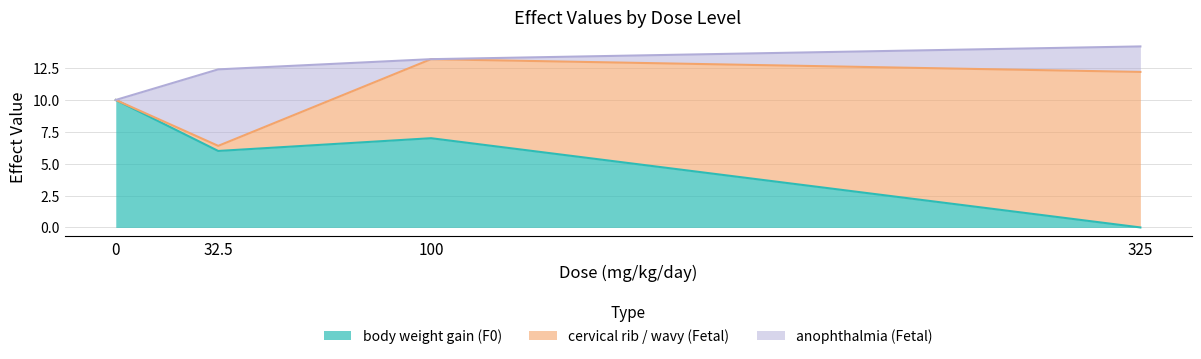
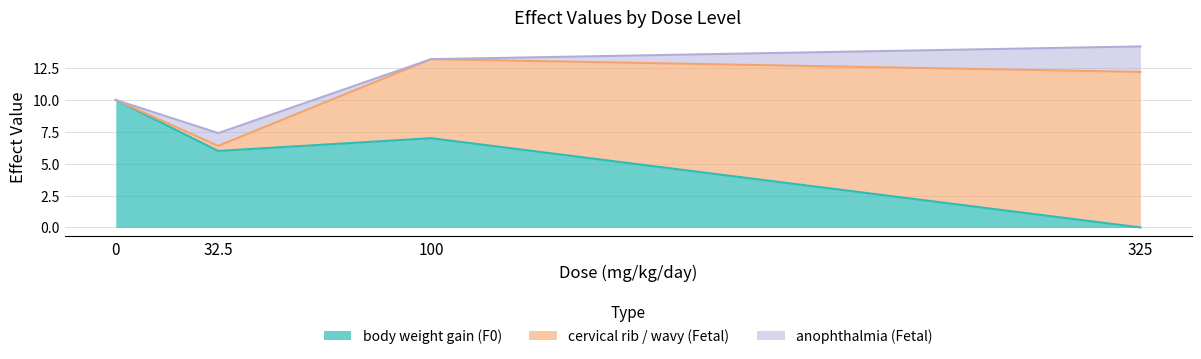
anophthalmia (Fetal), 32.5: 6 -> 1
